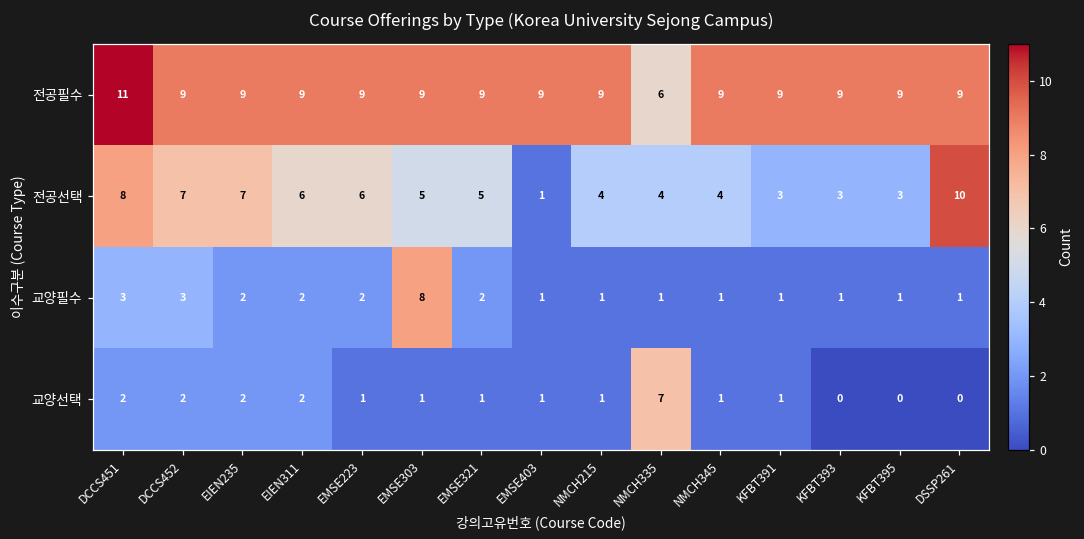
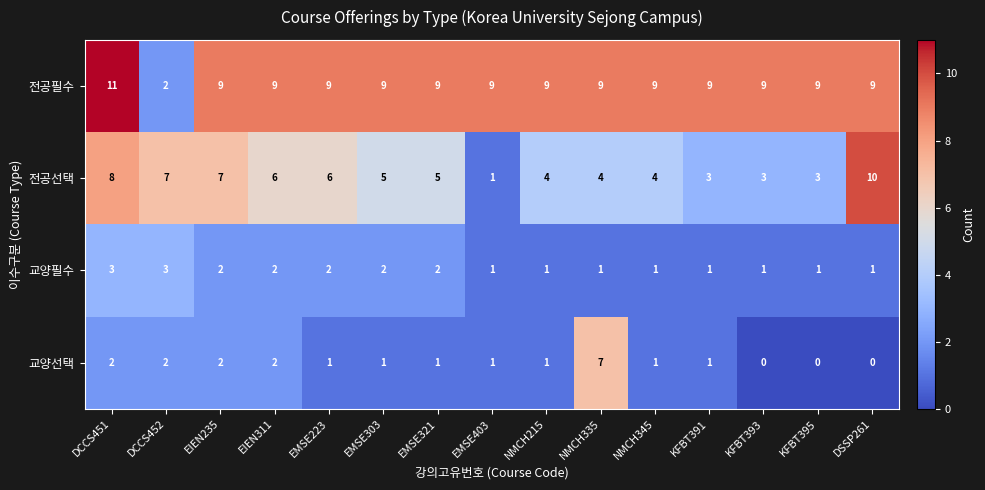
전공필수, DCCS452: 9 -> 2
전공필수, NMCH335: 6 -> 9
교양필수, EMSE303: 8 -> 2
